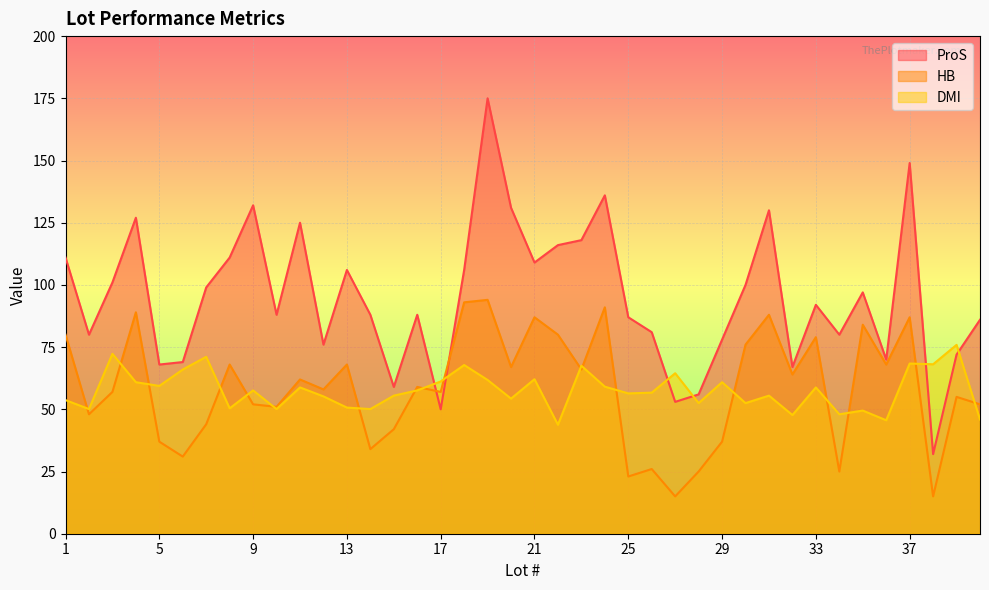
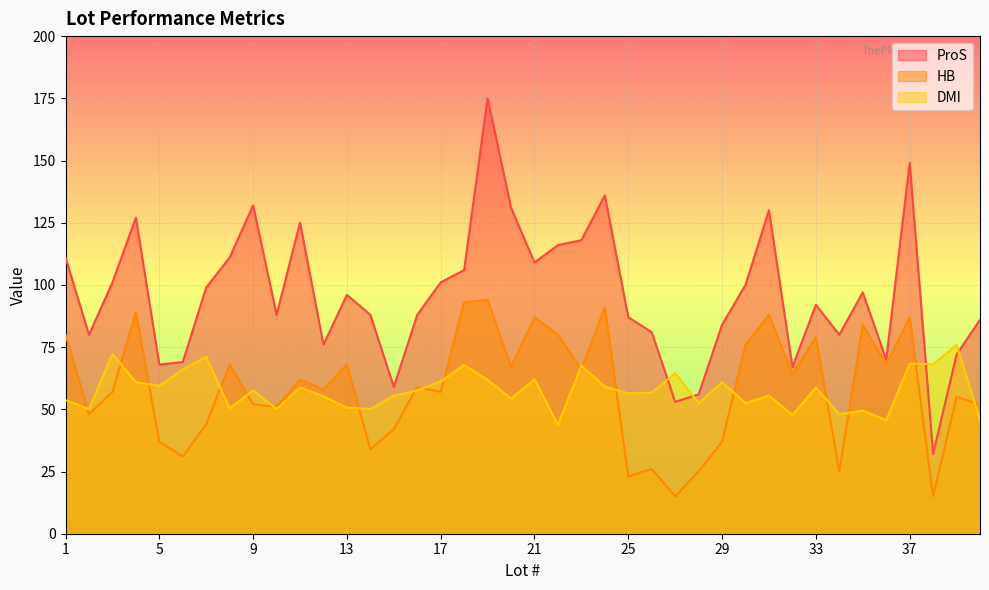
ProS, 13: 106 -> 96
ProS, 17: 50 -> 101
ProS, 29: 78 -> 84
